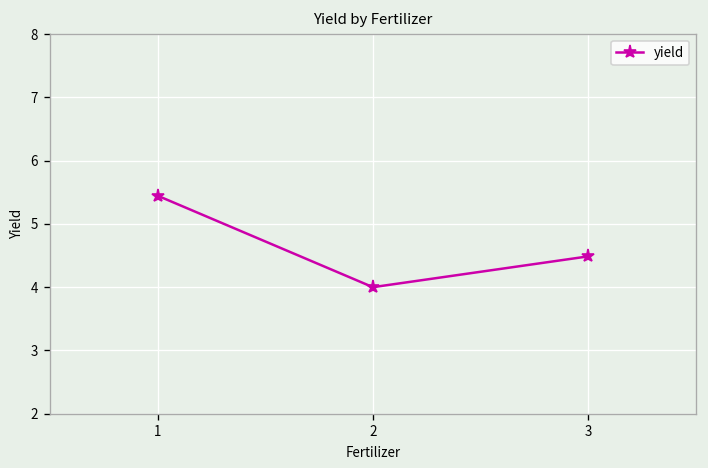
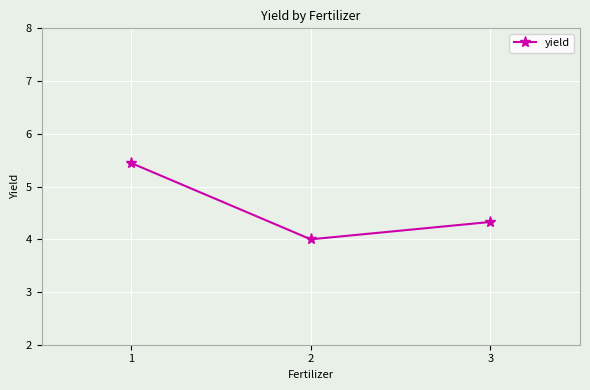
3: 4.5 -> 4.3
